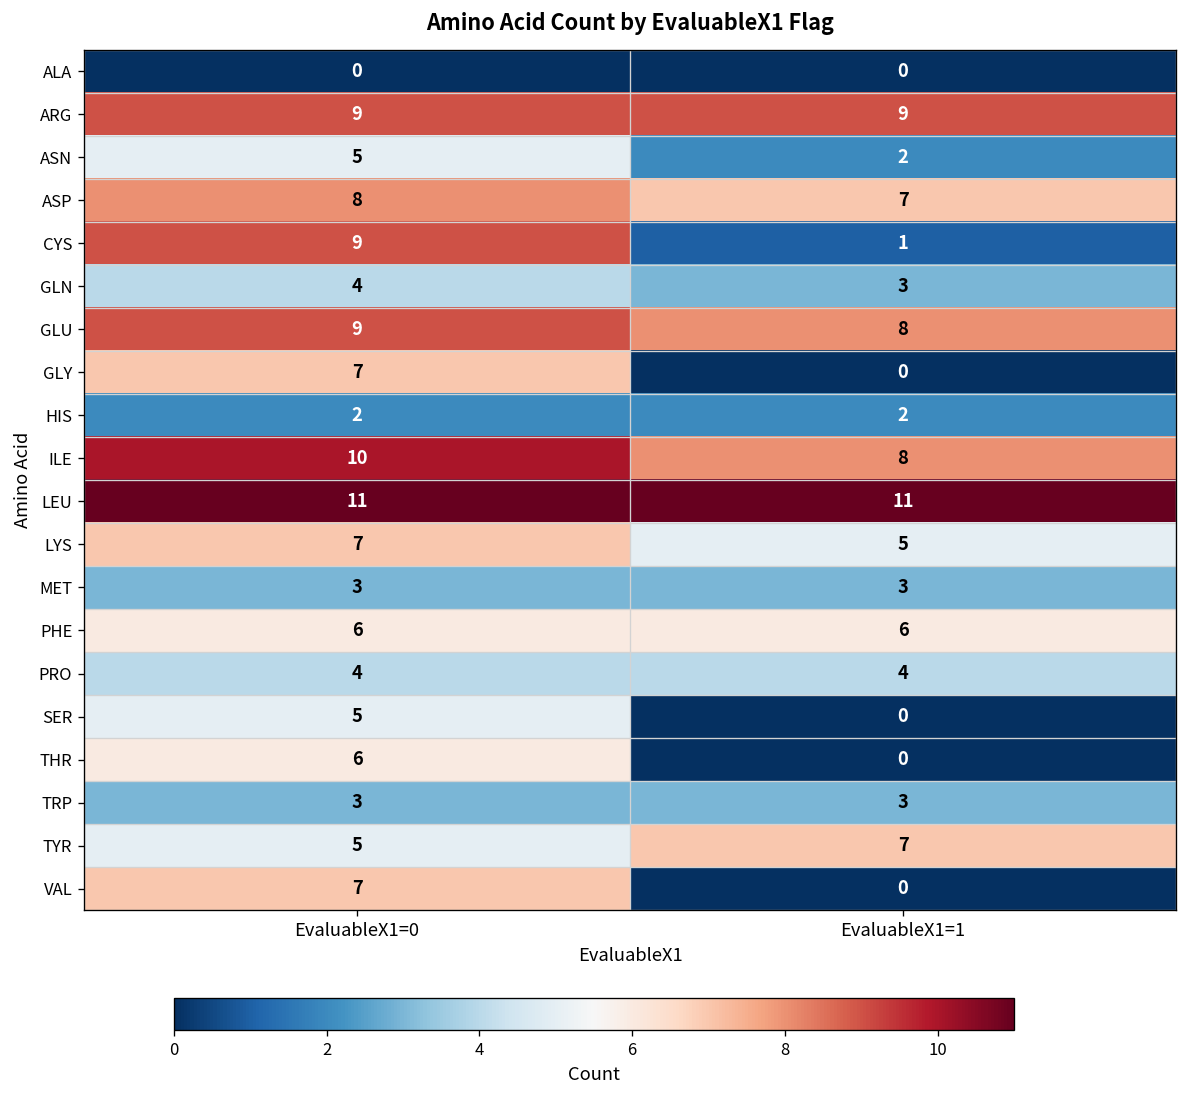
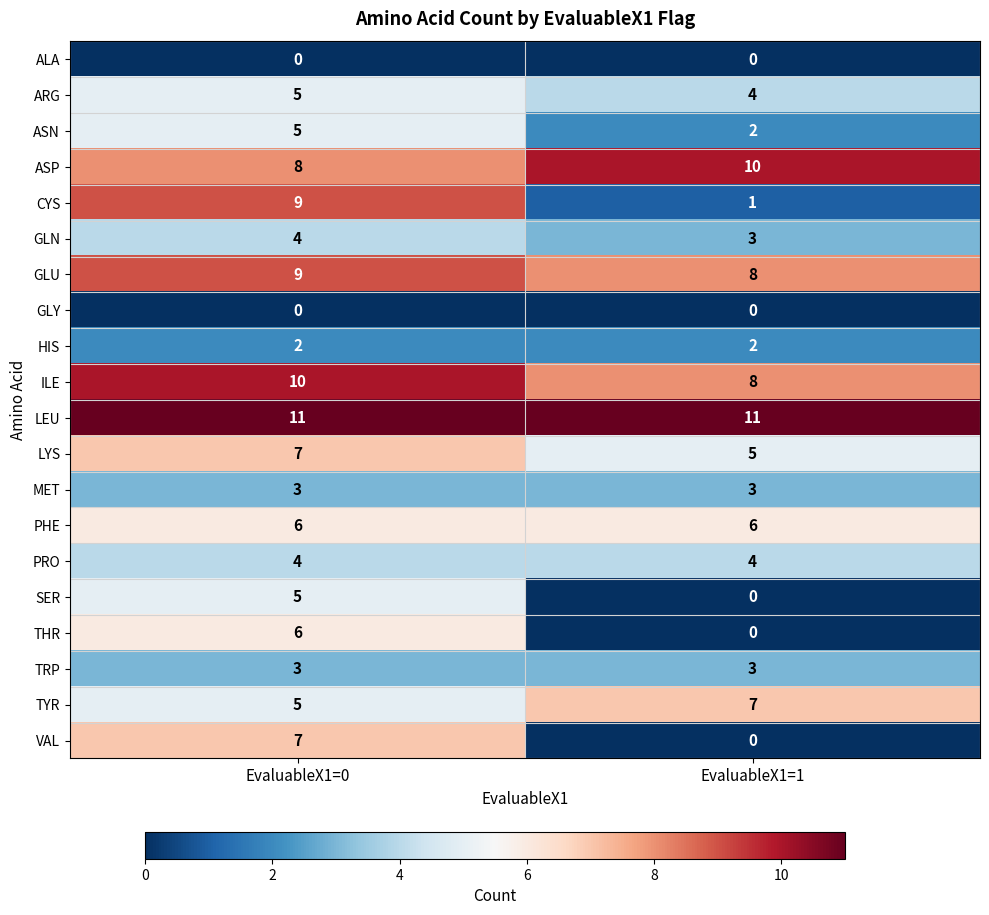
ARG, EvaluableX1=0: 9 -> 5
ARG, EvaluableX1=1: 9 -> 4
ASP, EvaluableX1=1: 7 -> 10
GLY, EvaluableX1=0: 7 -> 0
